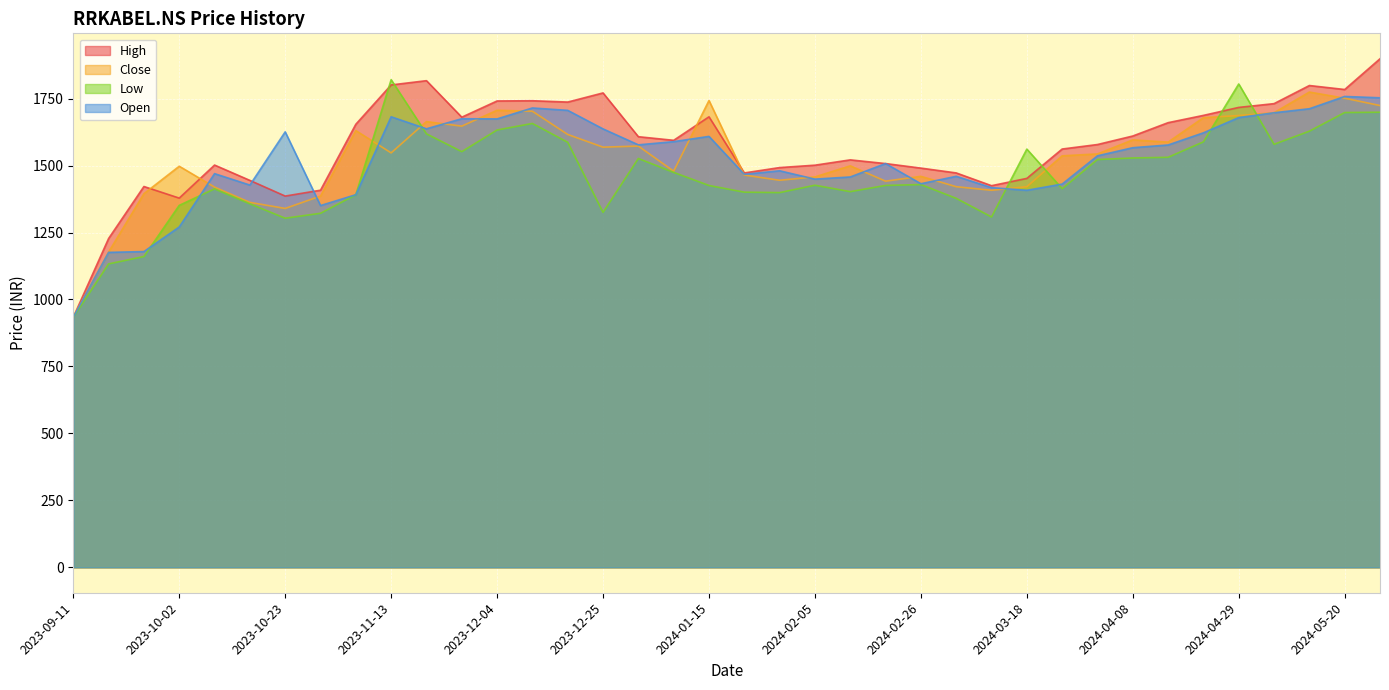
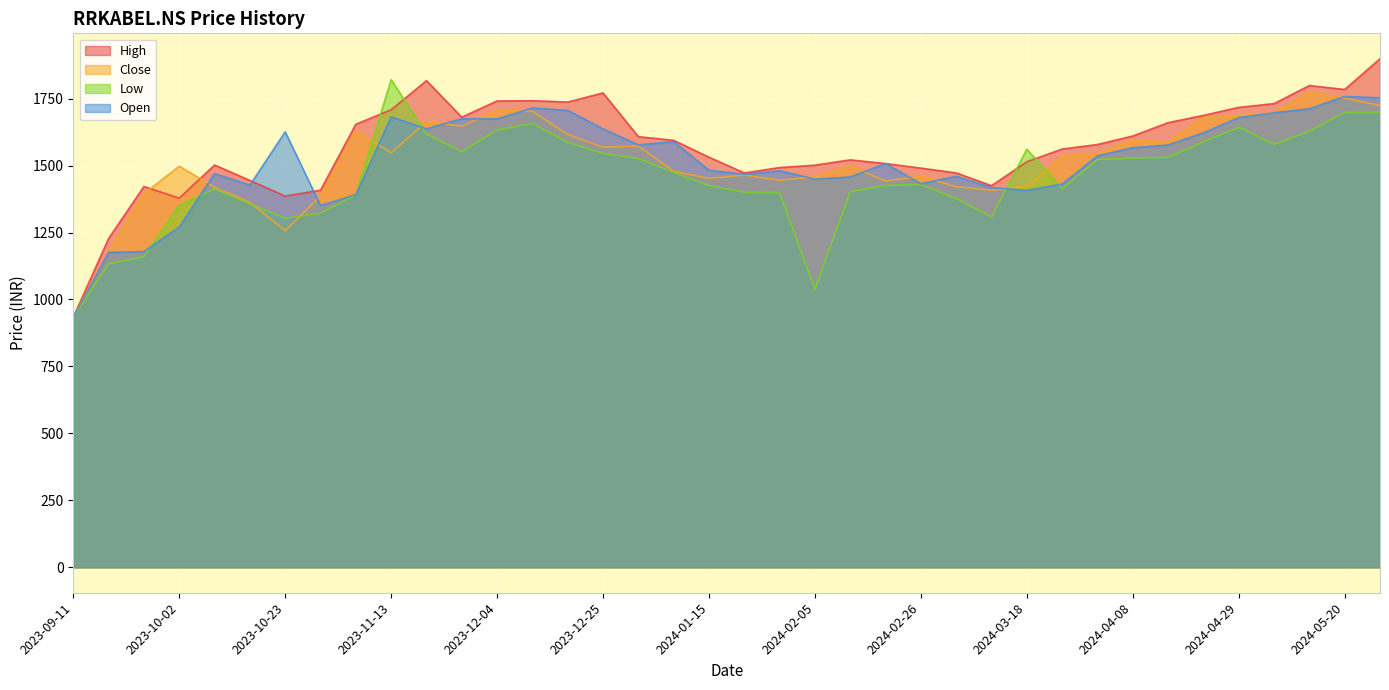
Close, 2023-10-23: 1340 -> 1260
High, 2023-11-13: 1800 -> 1710
Low, 2023-12-25: 1330 -> 1550
High, 2024-01-15: 1680 -> 1530
Close, 2024-01-15: 1740 -> 1450
Open, 2024-01-15: 1610 -> 1480
Low, 2024-02-05: 1430 -> 1040
High, 2024-03-18: 1450 -> 1510
Low, 2024-04-29: 1800 -> 1640
